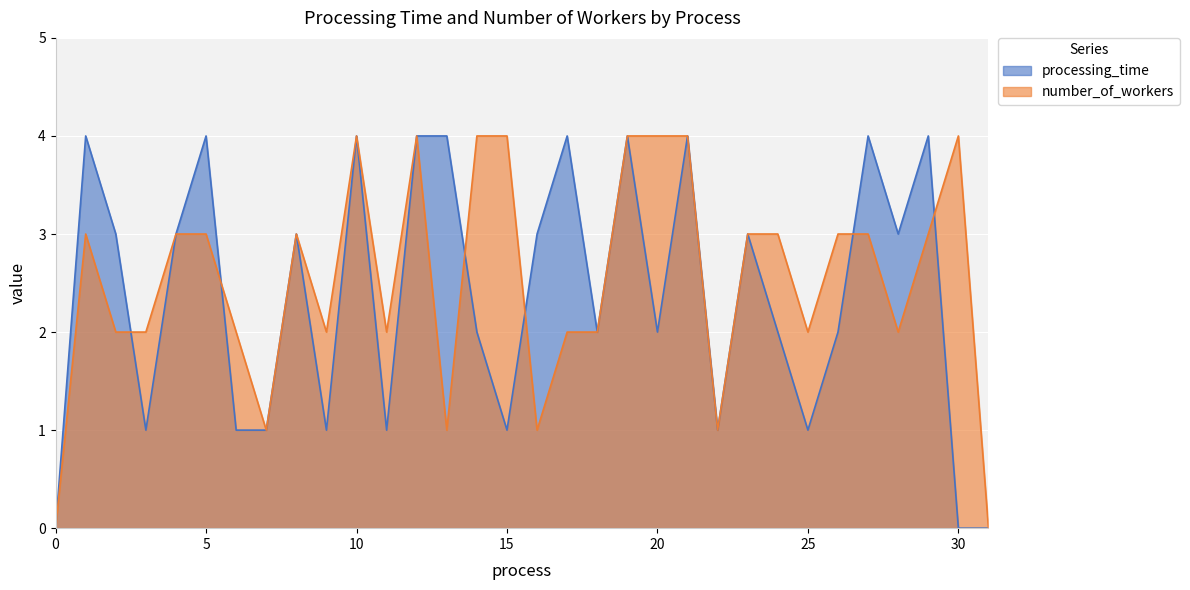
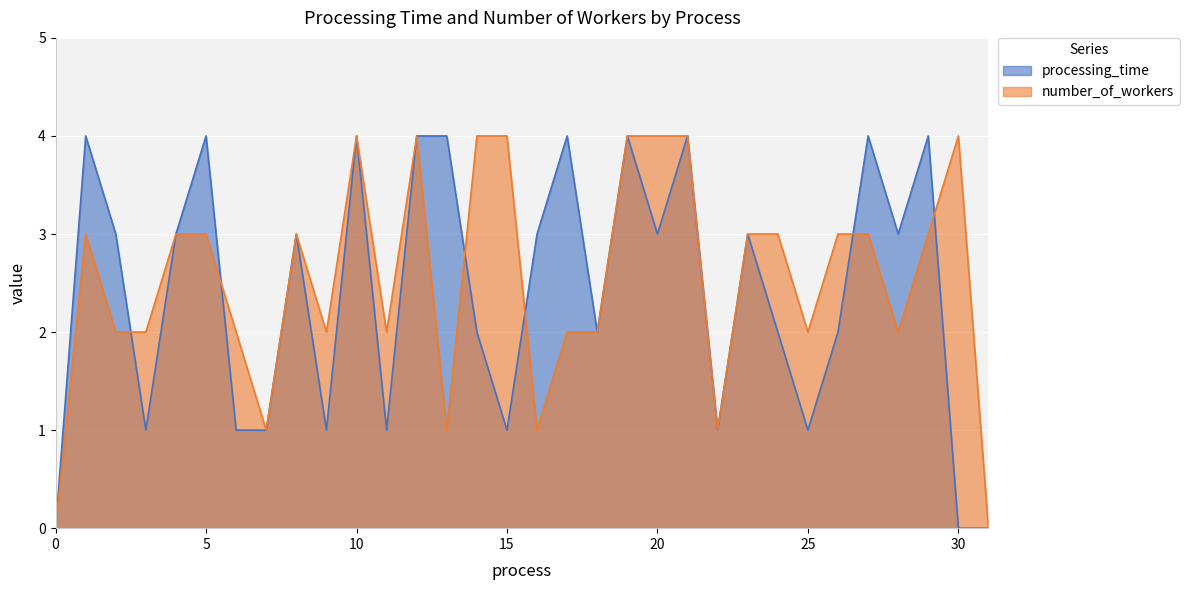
processing_time, 20: 2 -> 3
